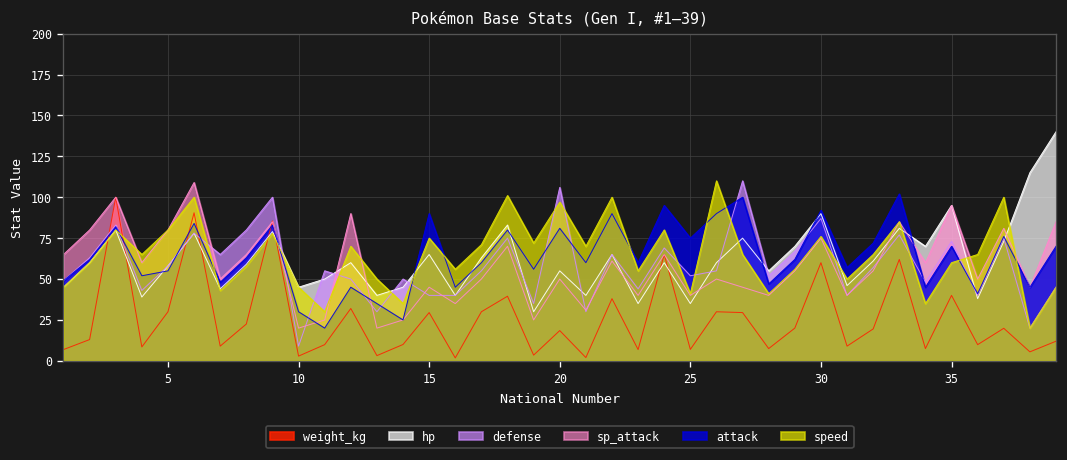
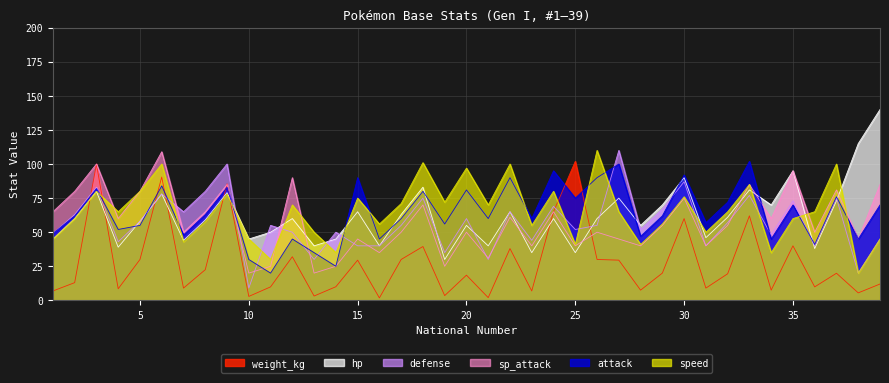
defense, 20: 106 -> 60
weight_kg, 25: 7 -> 102
